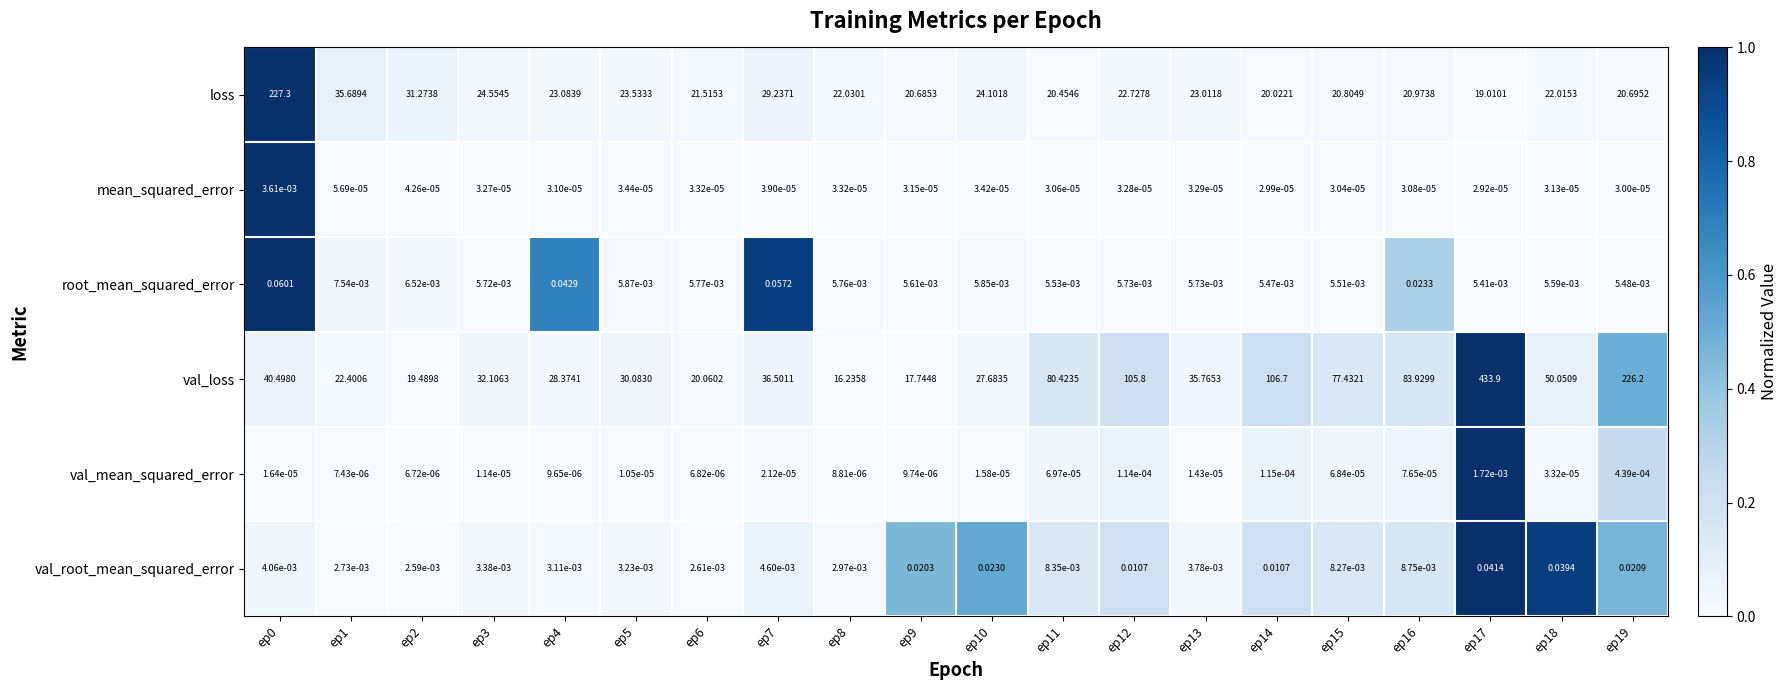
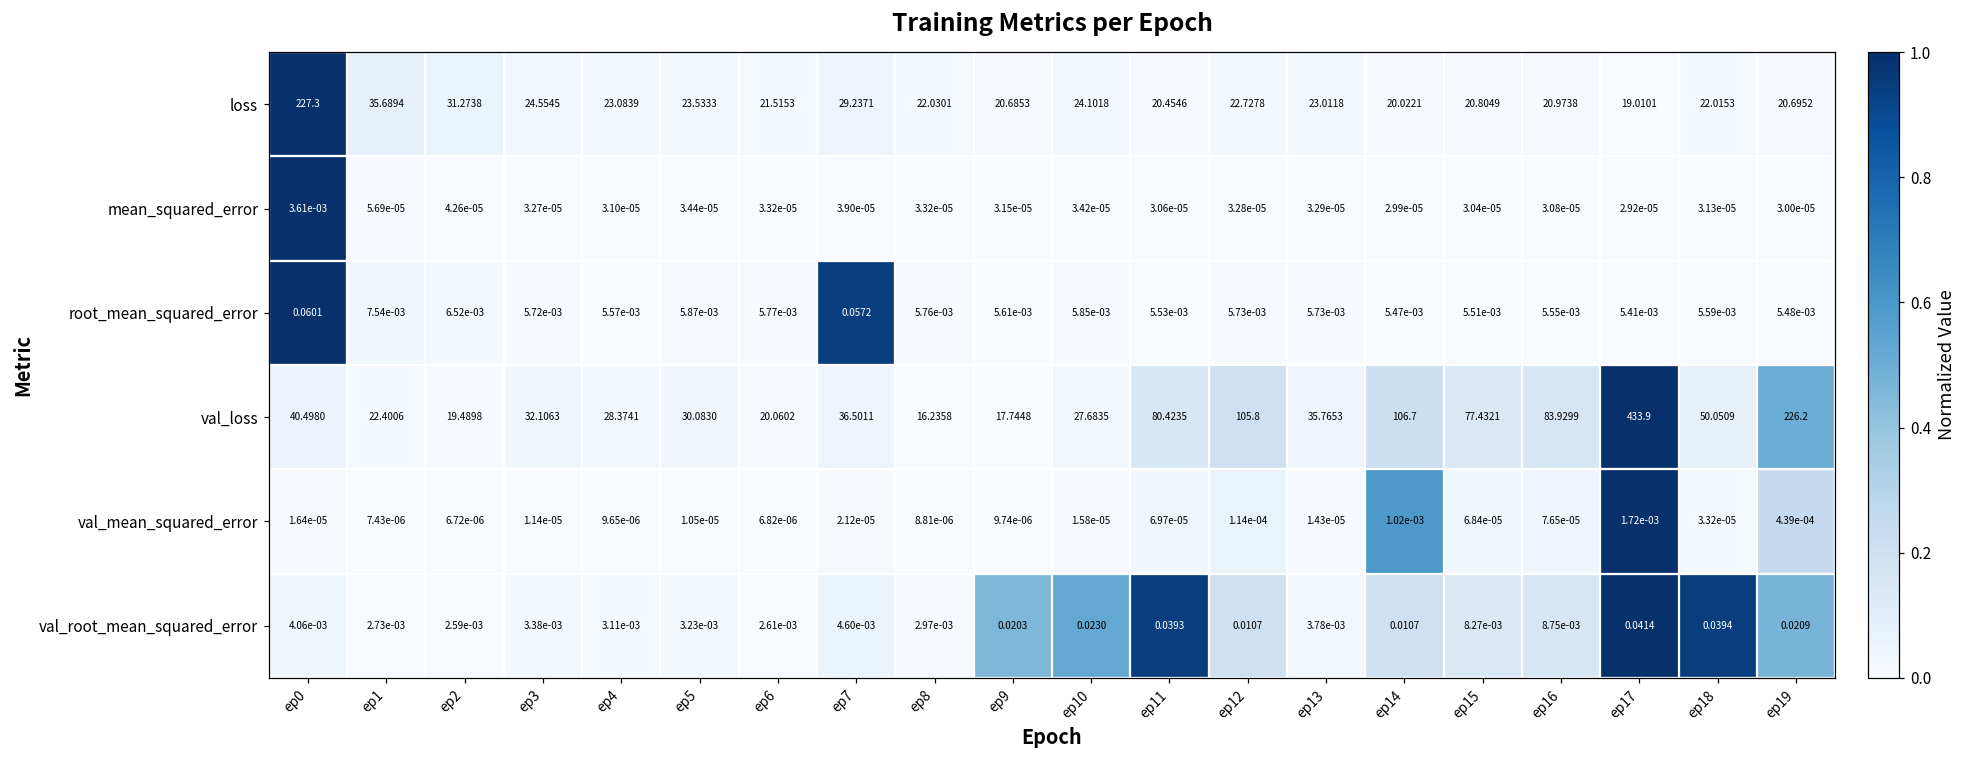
root_mean_squared_error, ep4: 0.0429 -> 5.57e-03
root_mean_squared_error, ep16: 0.0233 -> 5.55e-03
val_mean_squared_error, ep14: 1.15e-04 -> 1.02e-03
val_root_mean_squared_error, ep11: 8.35e-03 -> 0.0393
